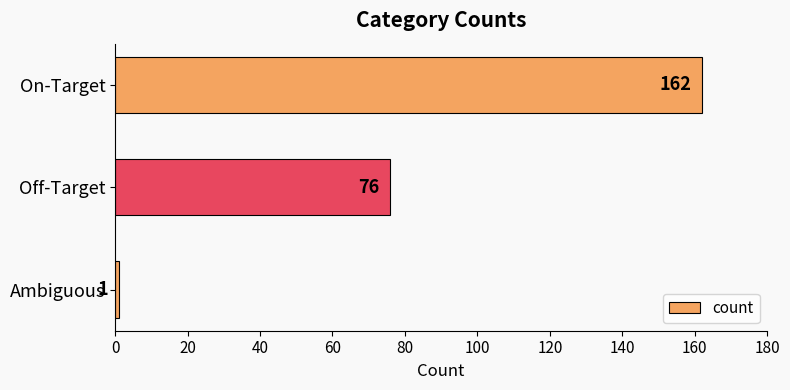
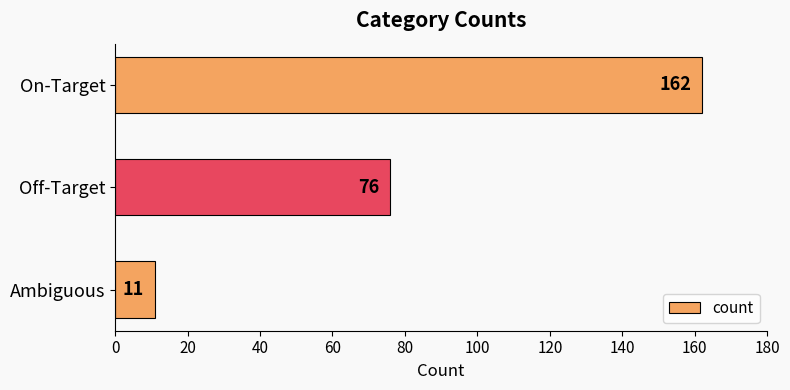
Ambiguous: 1 -> 11
